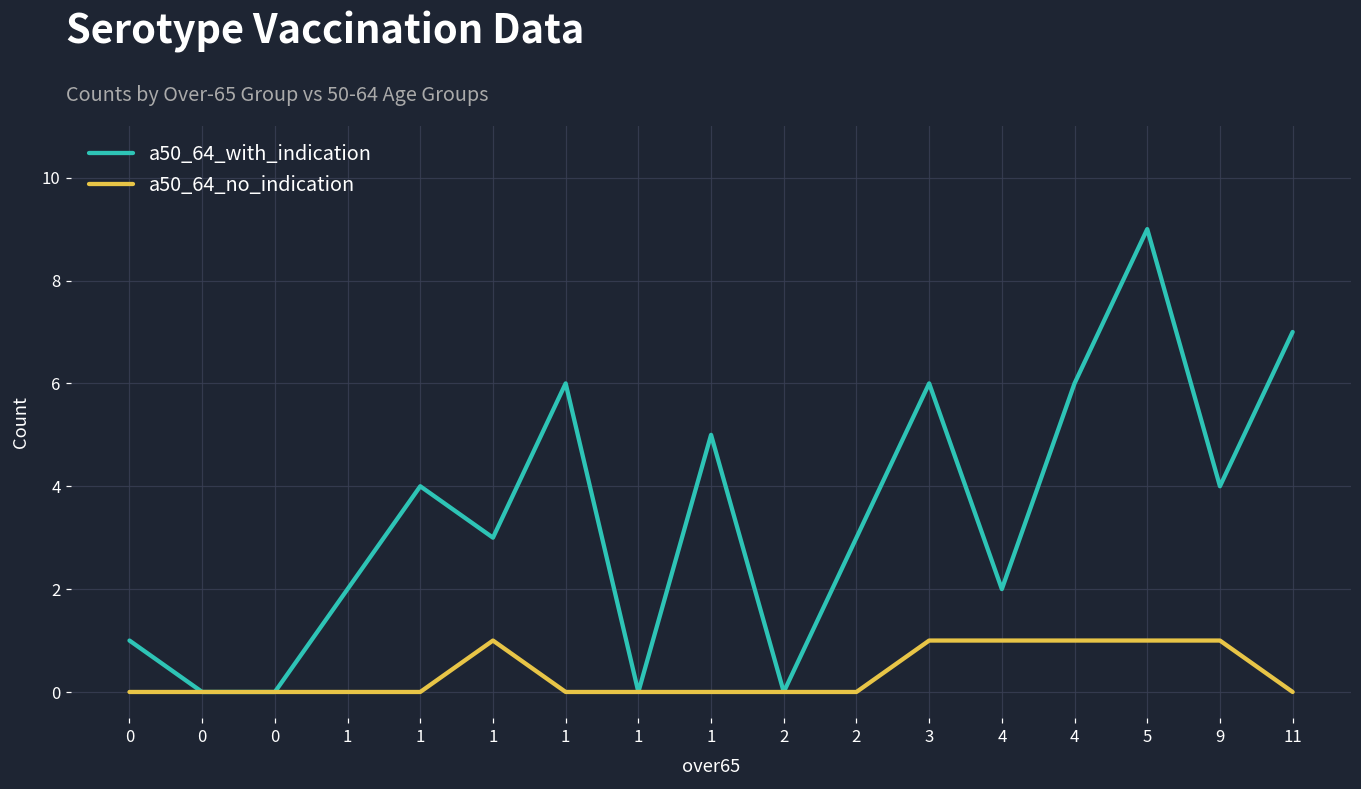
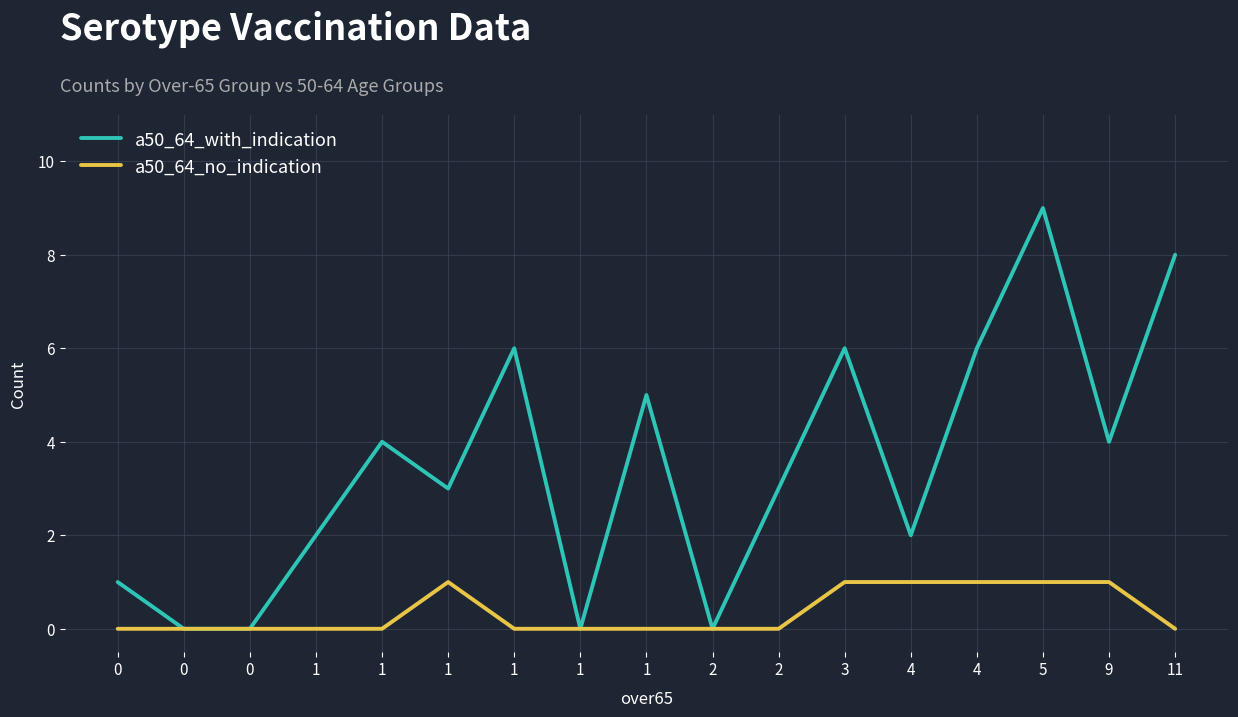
a50_64_with_indication, 11: 7 -> 8
